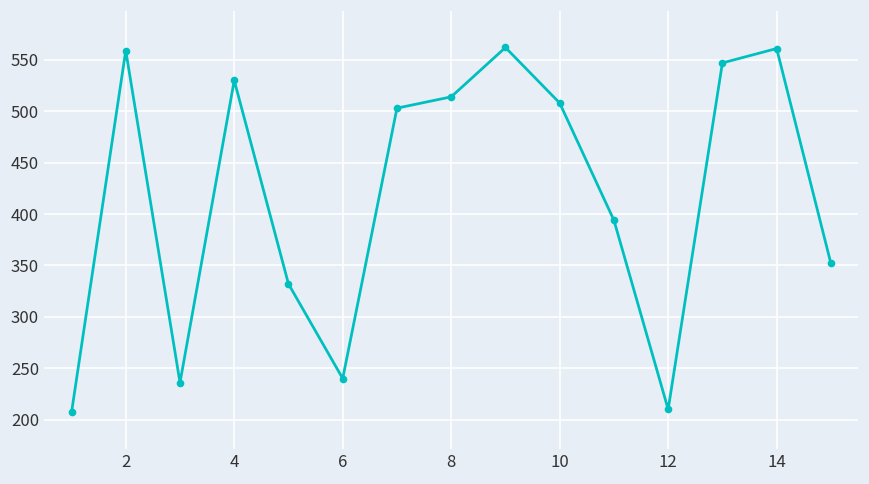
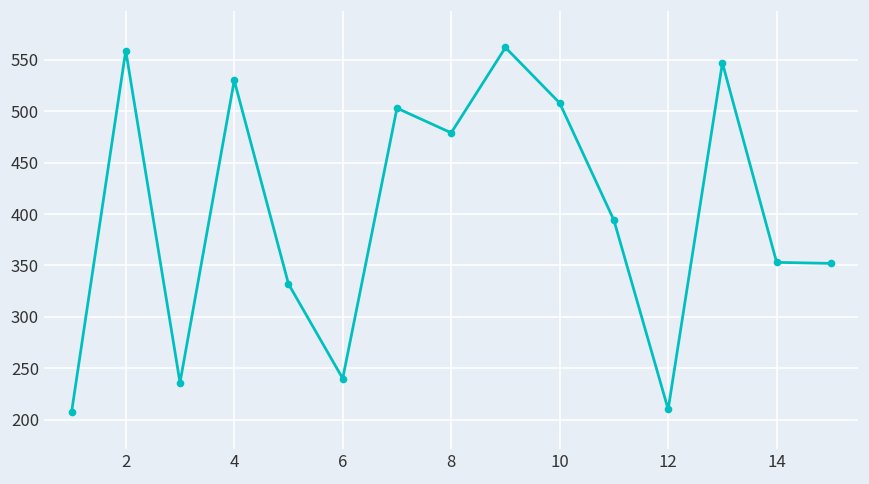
8: 510 -> 480
14: 560 -> 350
